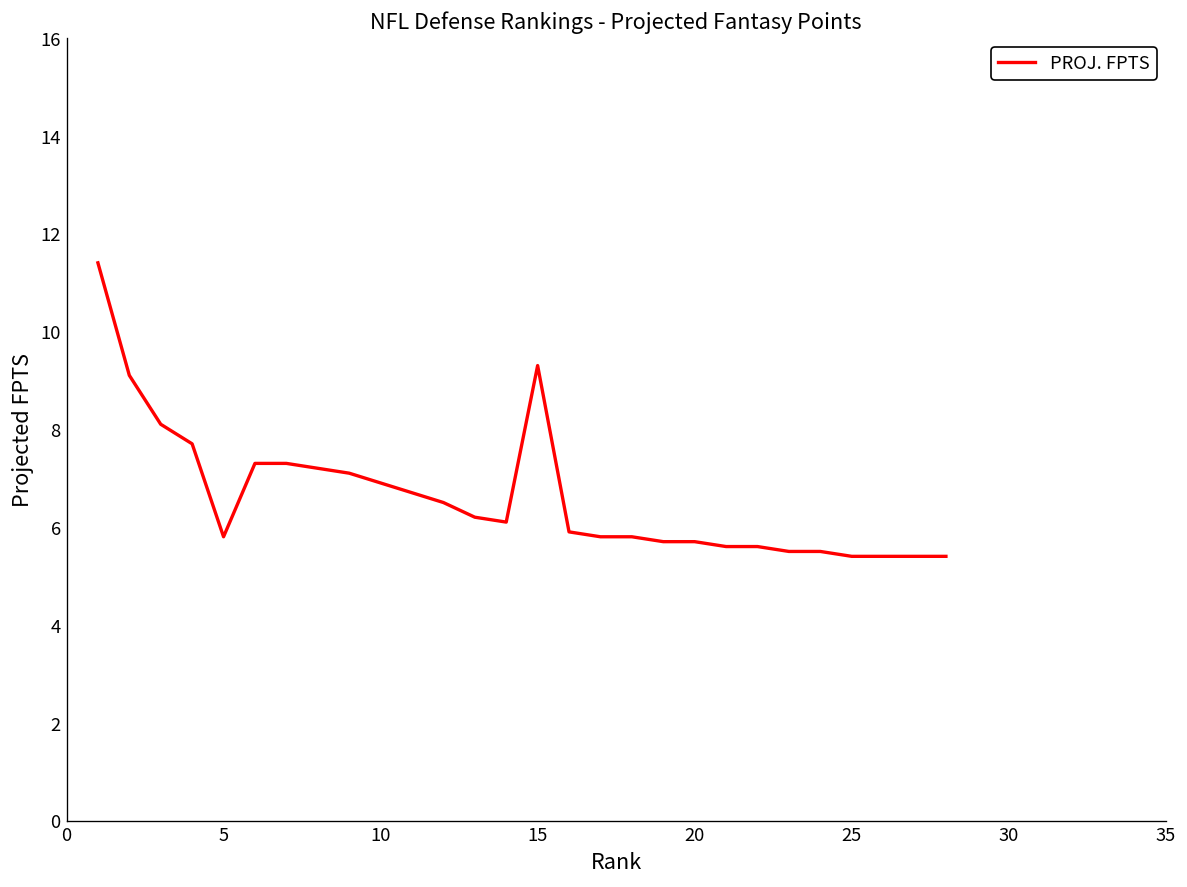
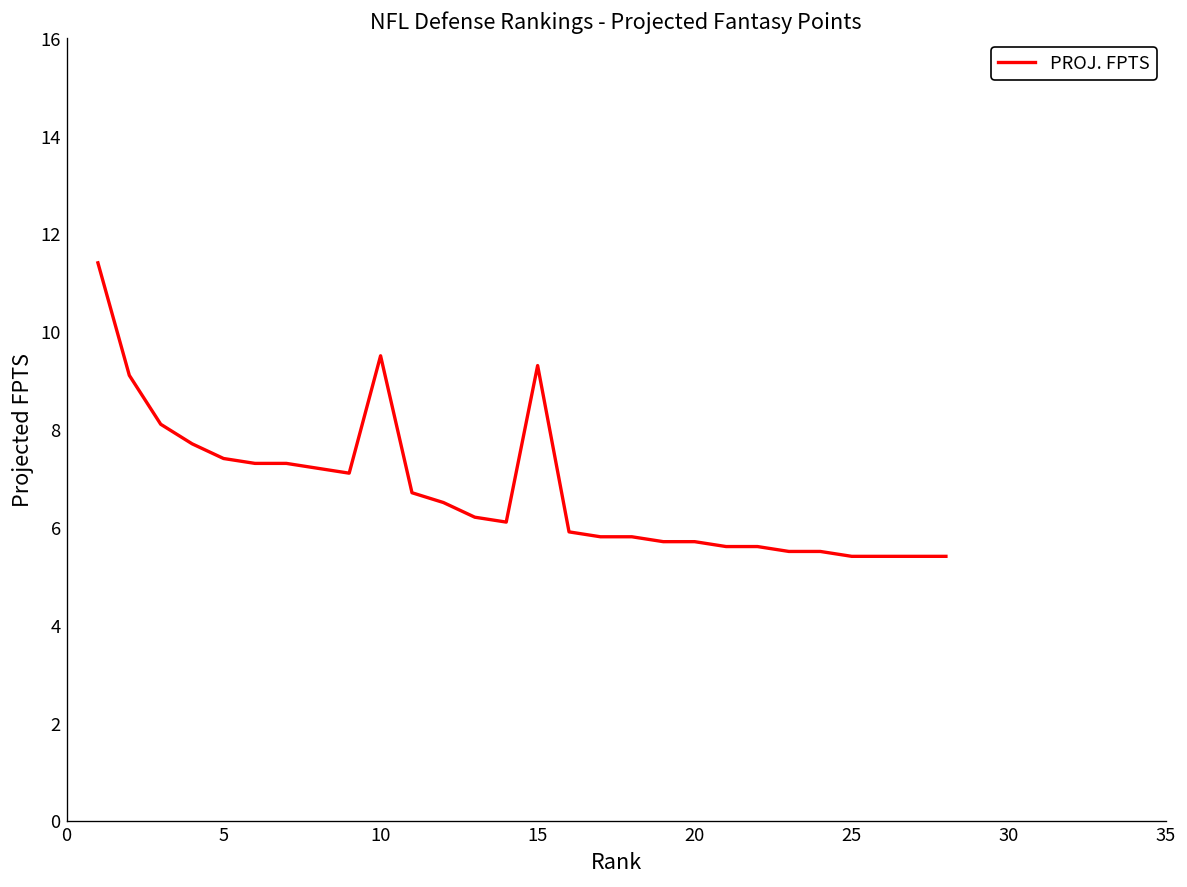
5: 5.8 -> 7.4
10: 6.9 -> 9.5
